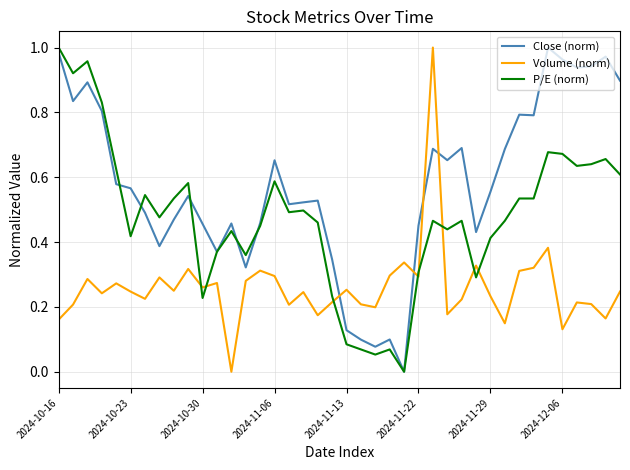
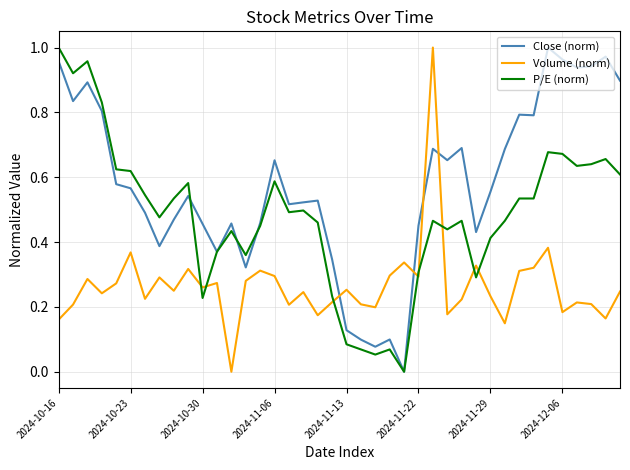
Close (norm), 2024-10-16: 0.98 -> 0.96
Volume (norm), 2024-10-23: 0.25 -> 0.37
P/E (norm), 2024-10-23: 0.42 -> 0.62
Volume (norm), 2024-12-06: 0.13 -> 0.18
